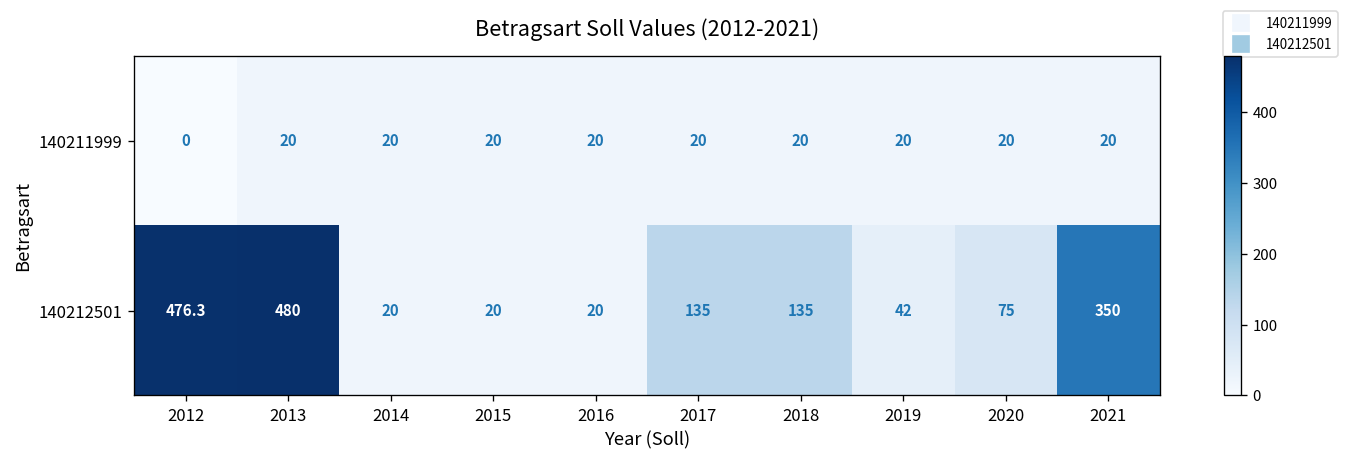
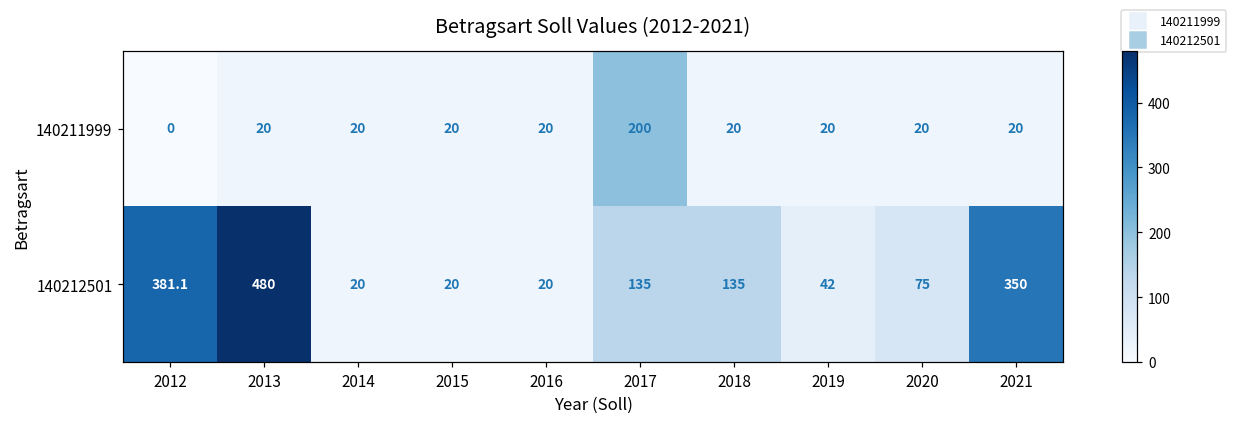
140211999, 2017: 20 -> 200
140212501, 2012: 476.3 -> 381.1
